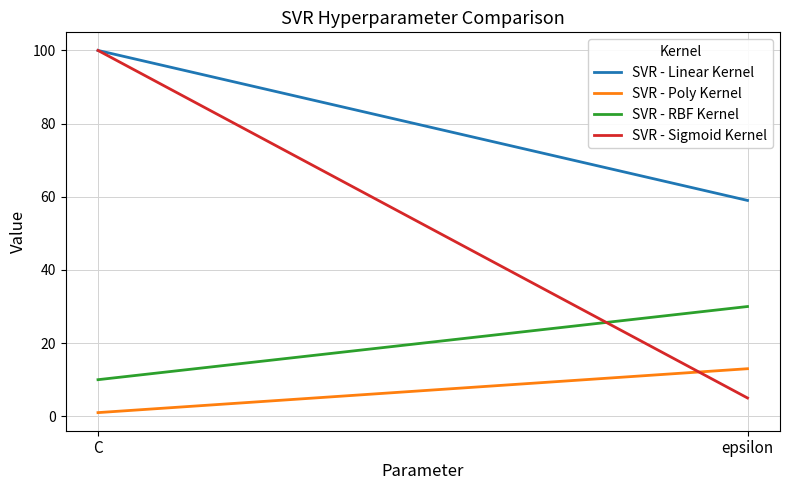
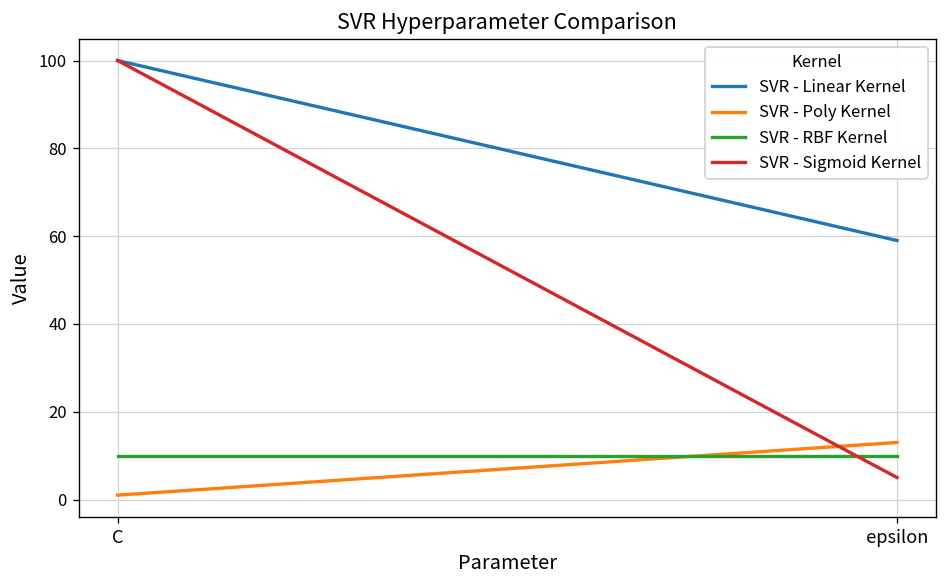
SVR - RBF Kernel, epsilon: 30 -> 10
